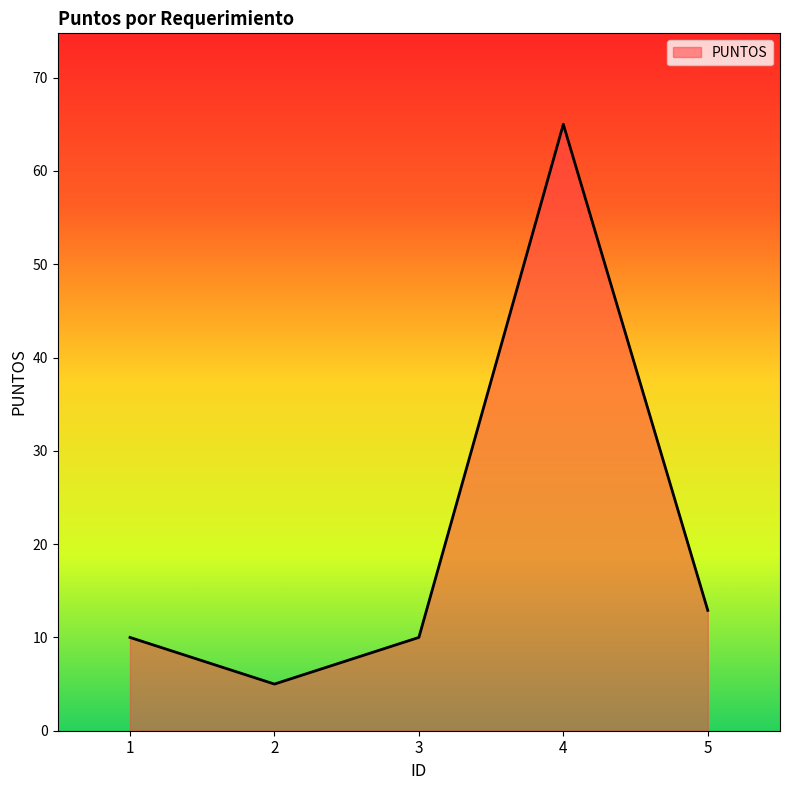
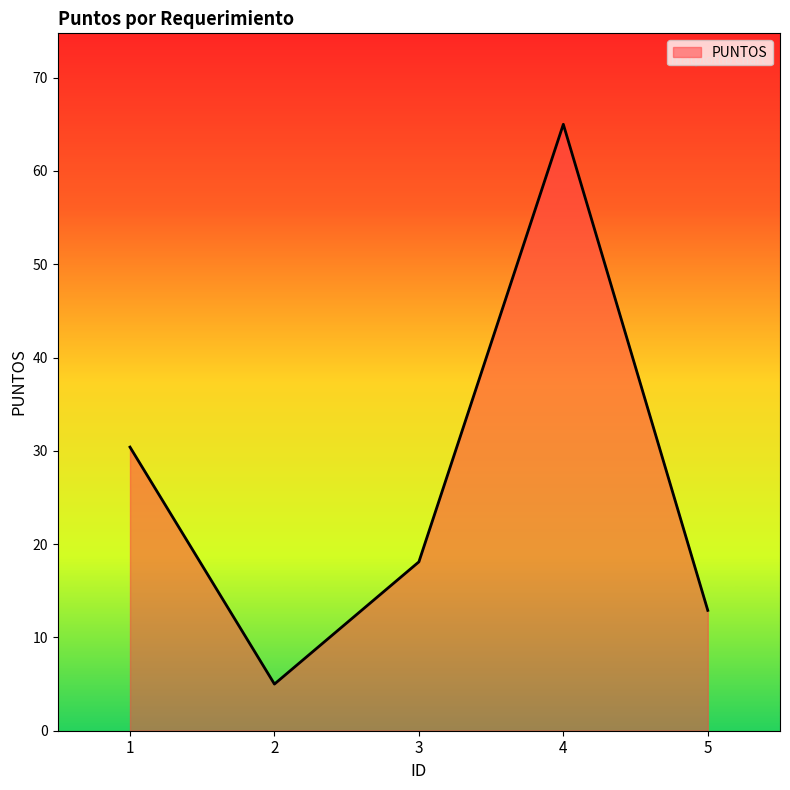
1: 10 -> 30
3: 10 -> 18
